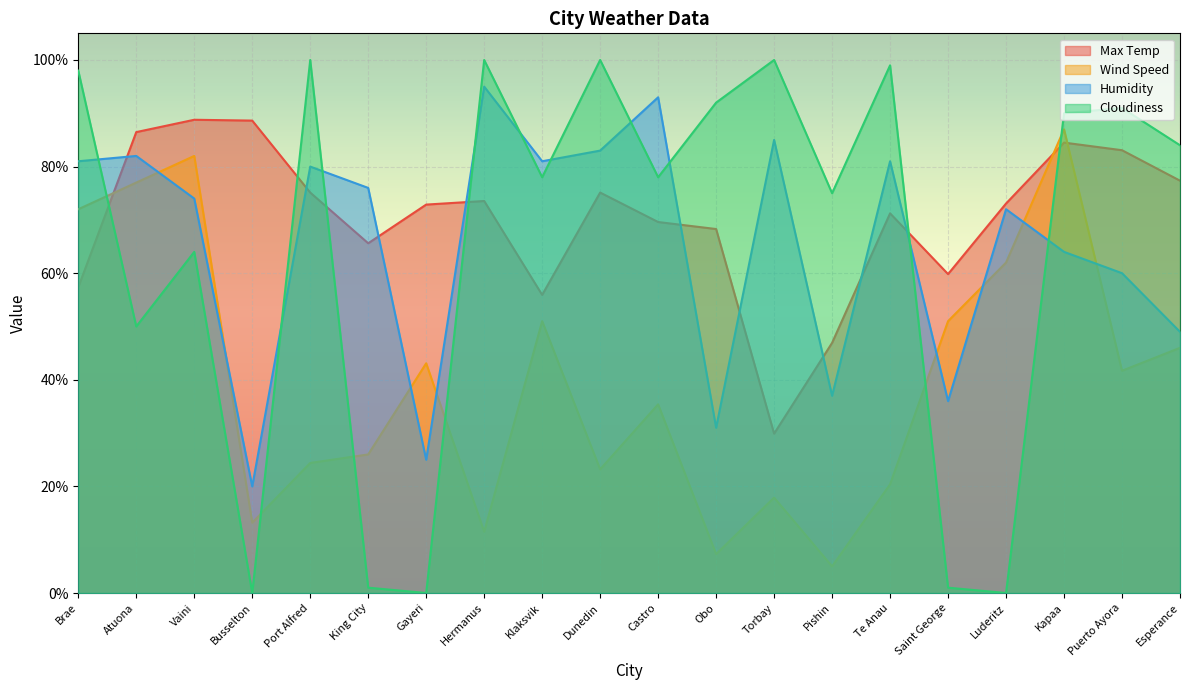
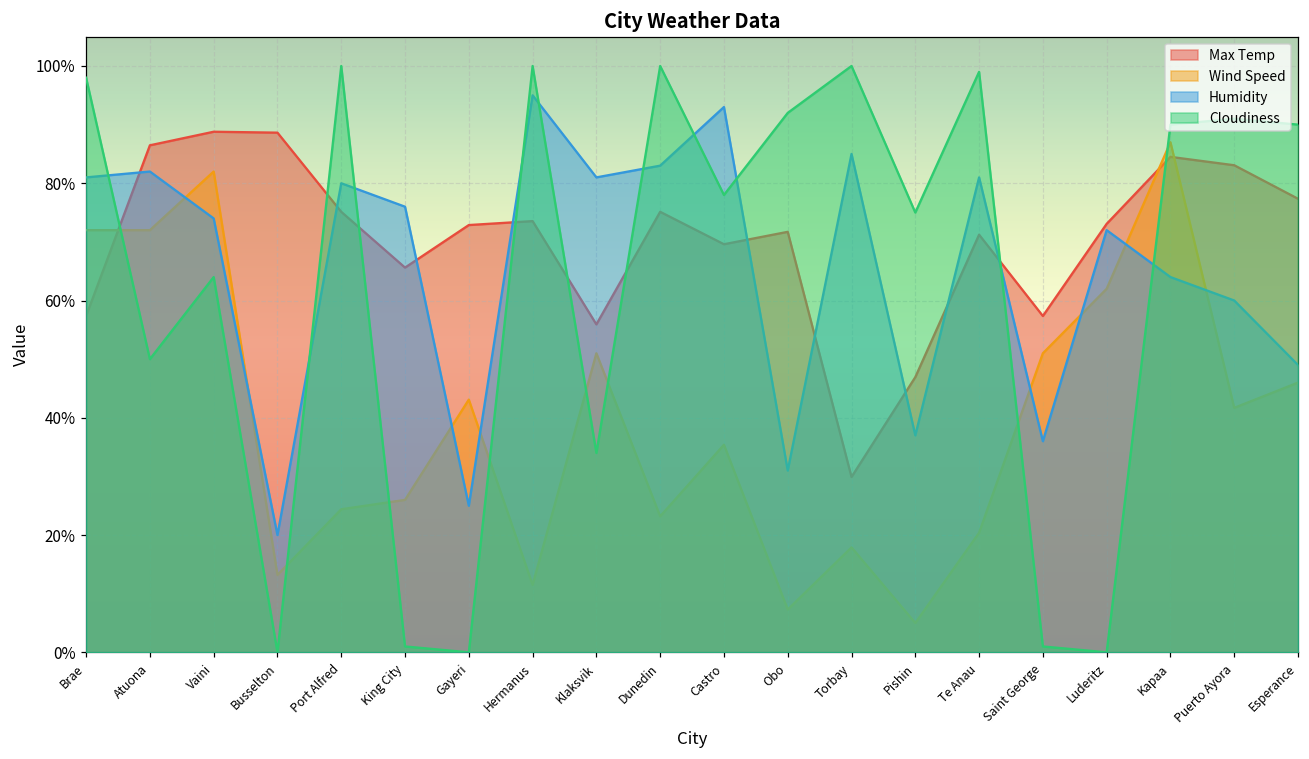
Wind Speed, Atuona: 77% -> 72%
Cloudiness, Klaksvik: 78% -> 34%
Max Temp, Obo: 68% -> 72%
Max Temp, Saint George: 60% -> 57%
Cloudiness, Esperance: 84% -> 90%
